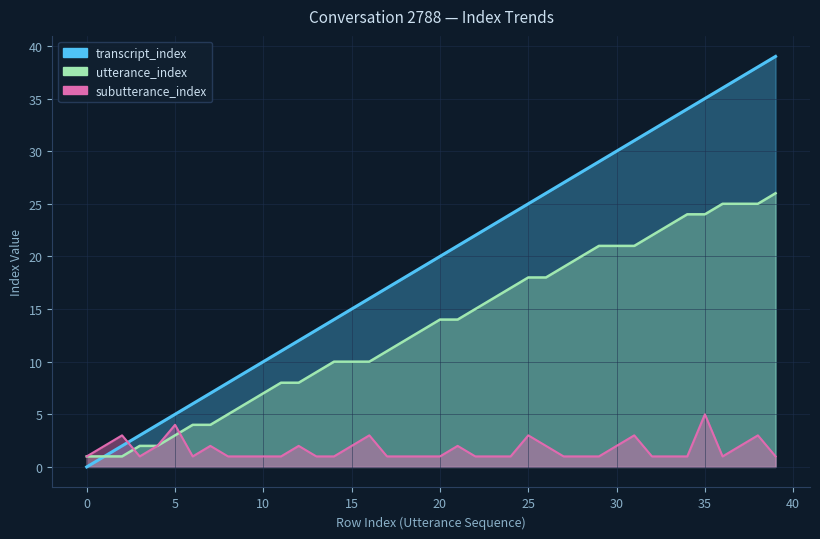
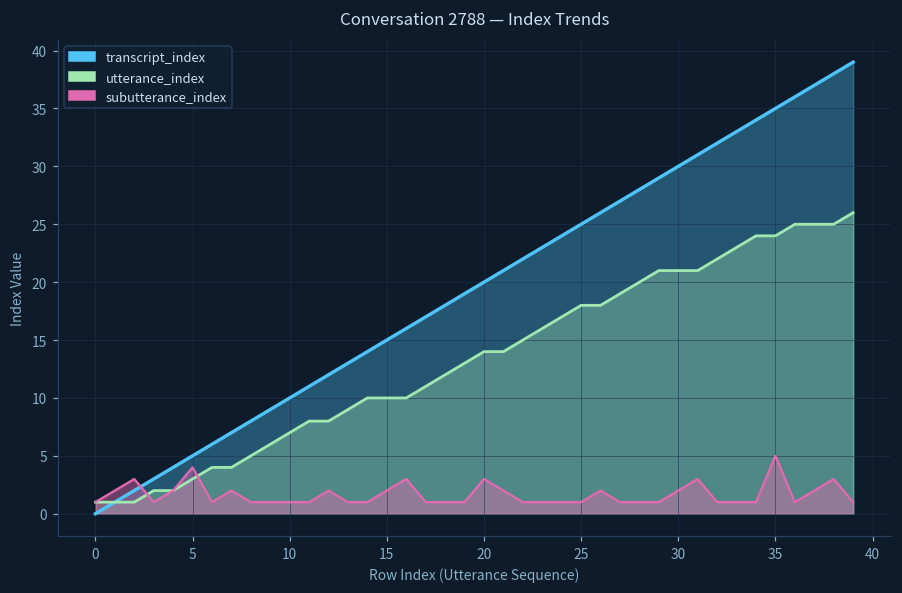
subutterance_index, 20: 1 -> 3
subutterance_index, 25: 3 -> 1
